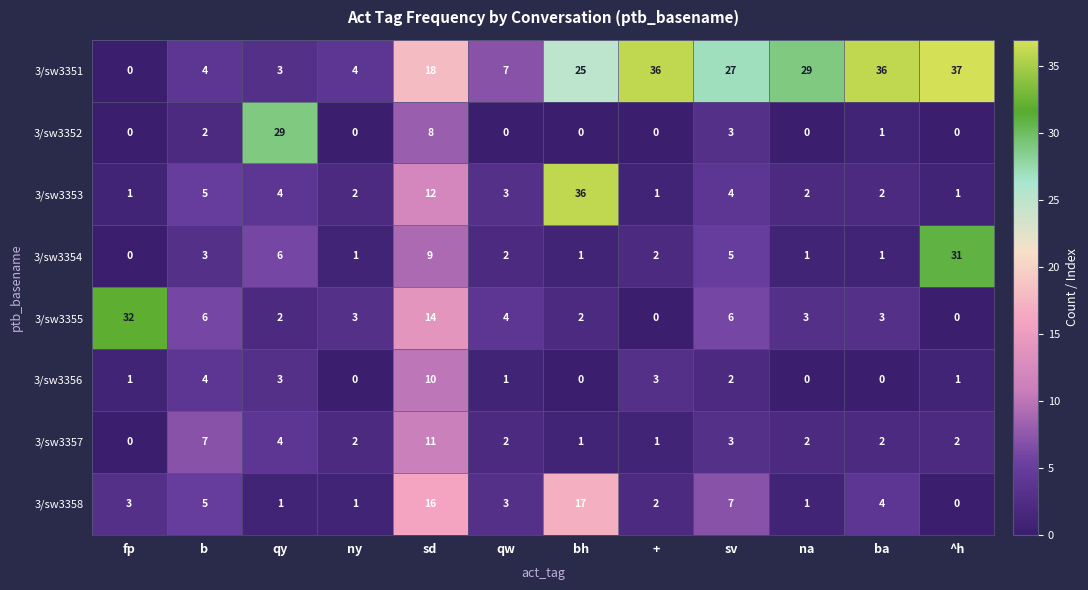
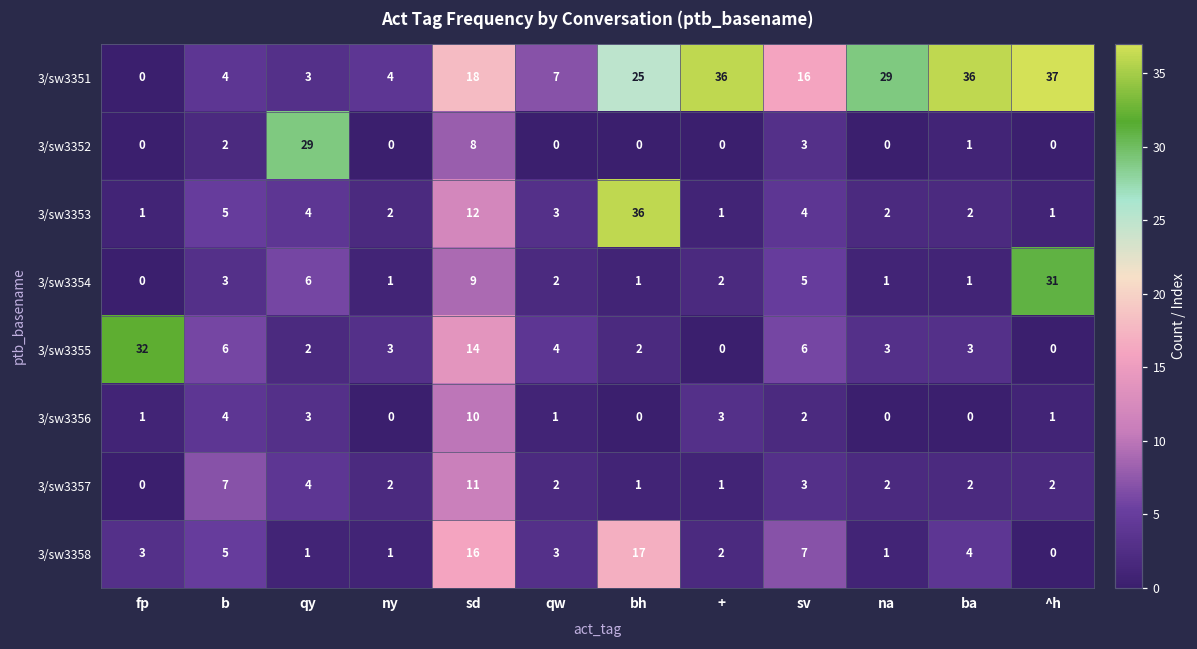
3/sw3351, sv: 27 -> 16
